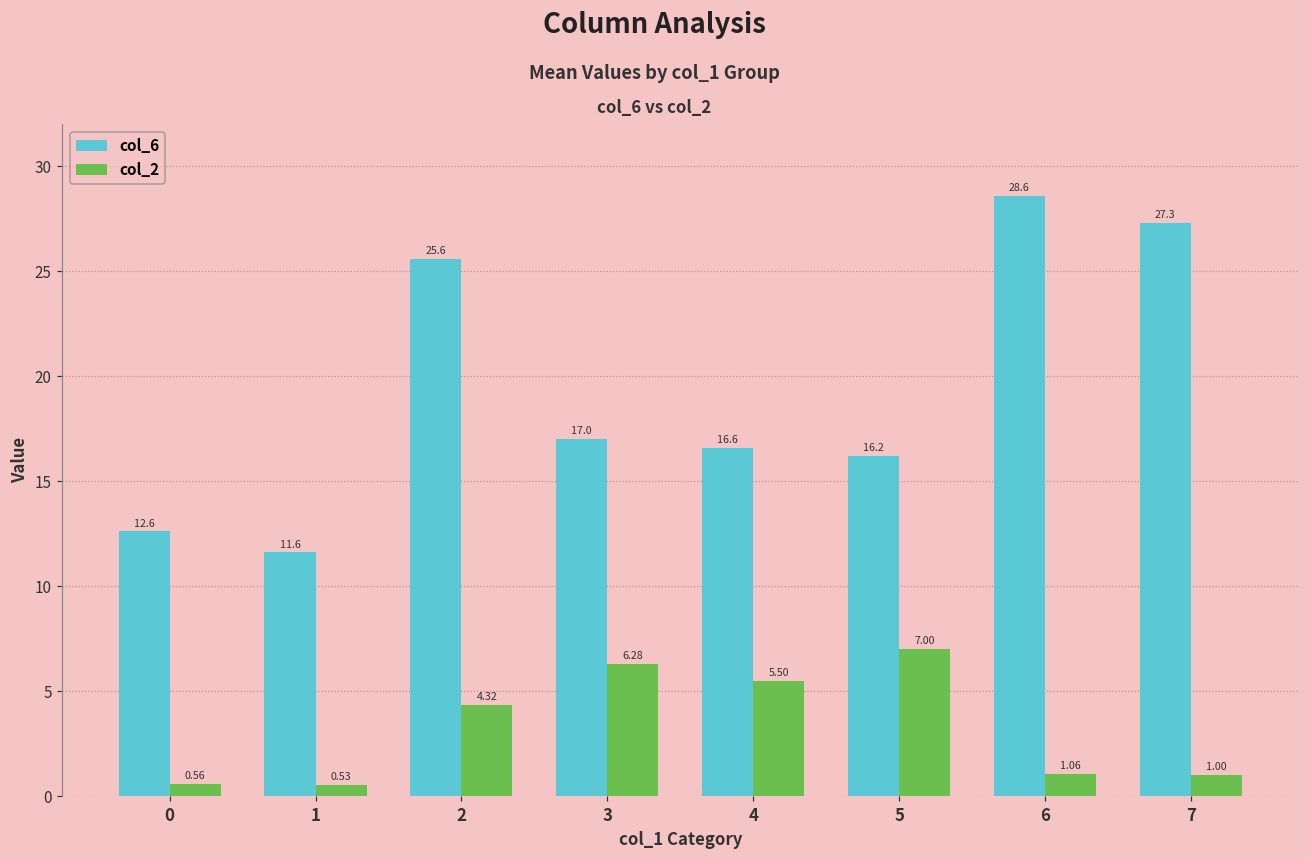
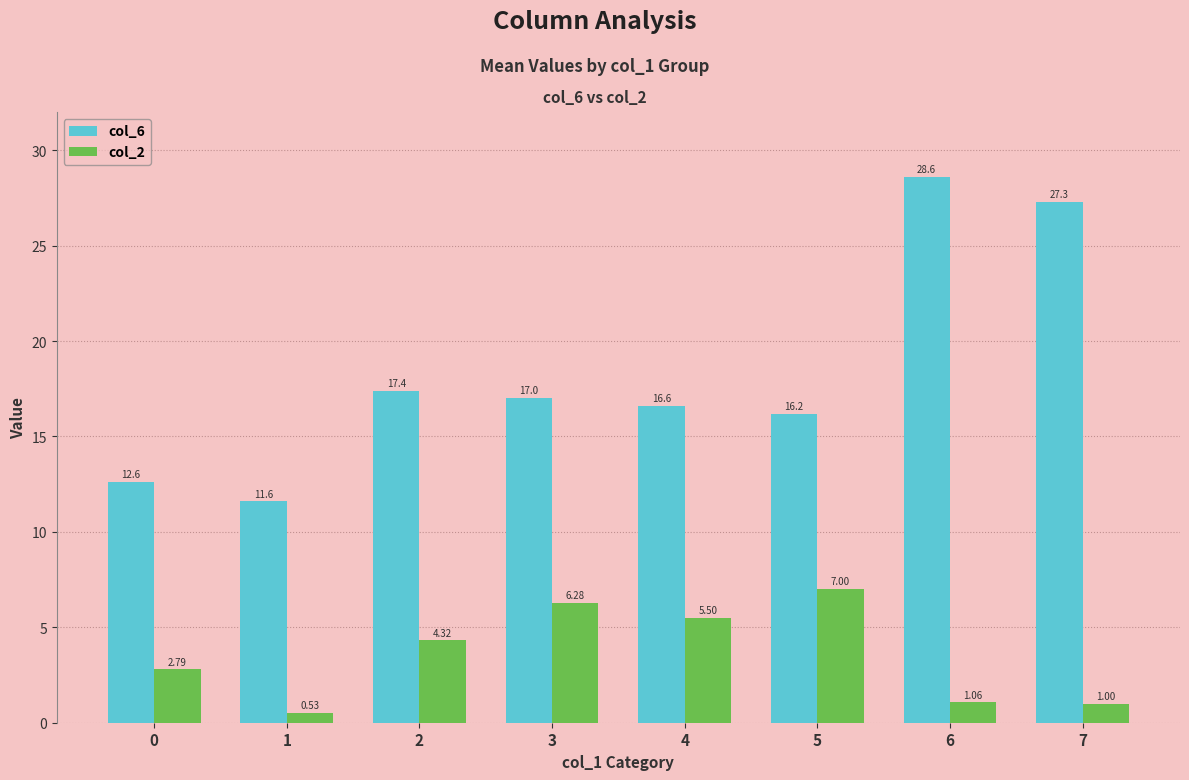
col_2, 0: 0.56 -> 2.79
col_6, 2: 25.6 -> 17.4
